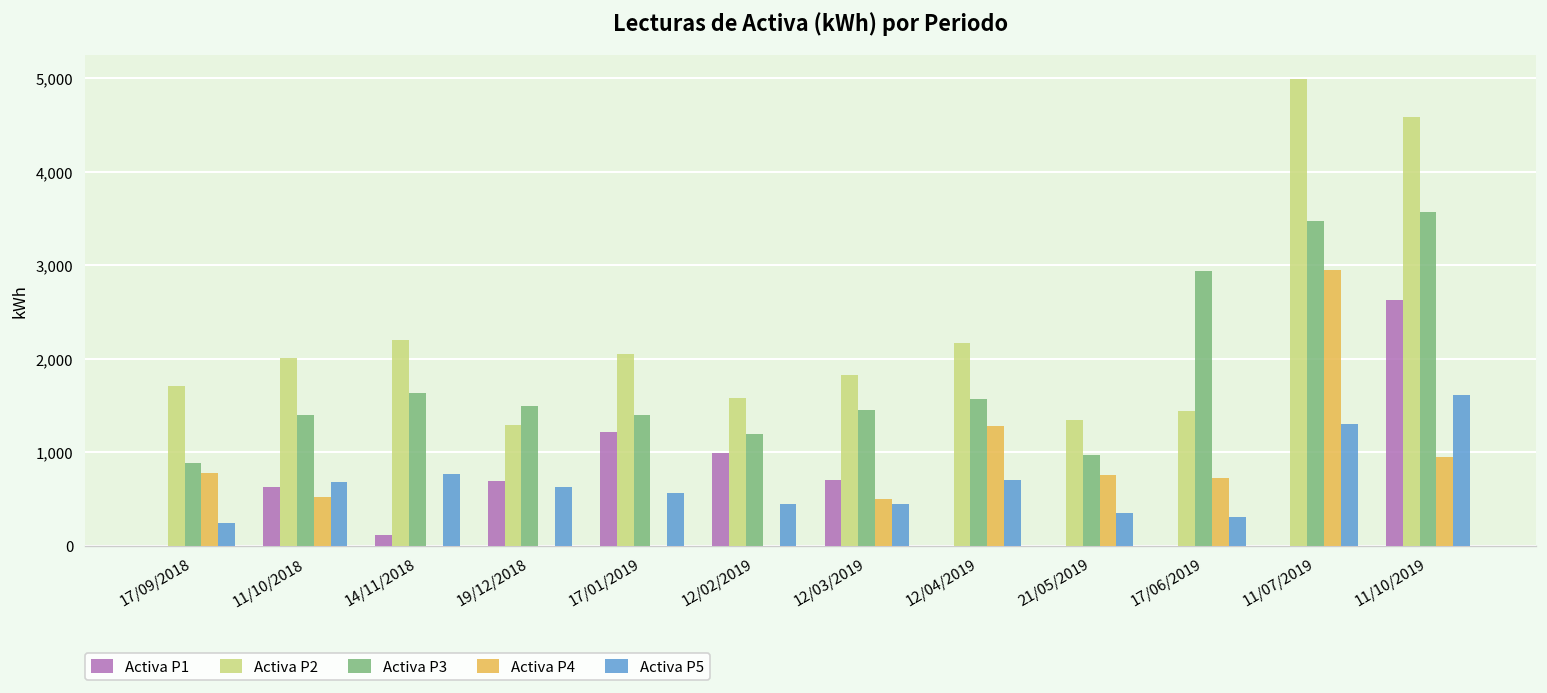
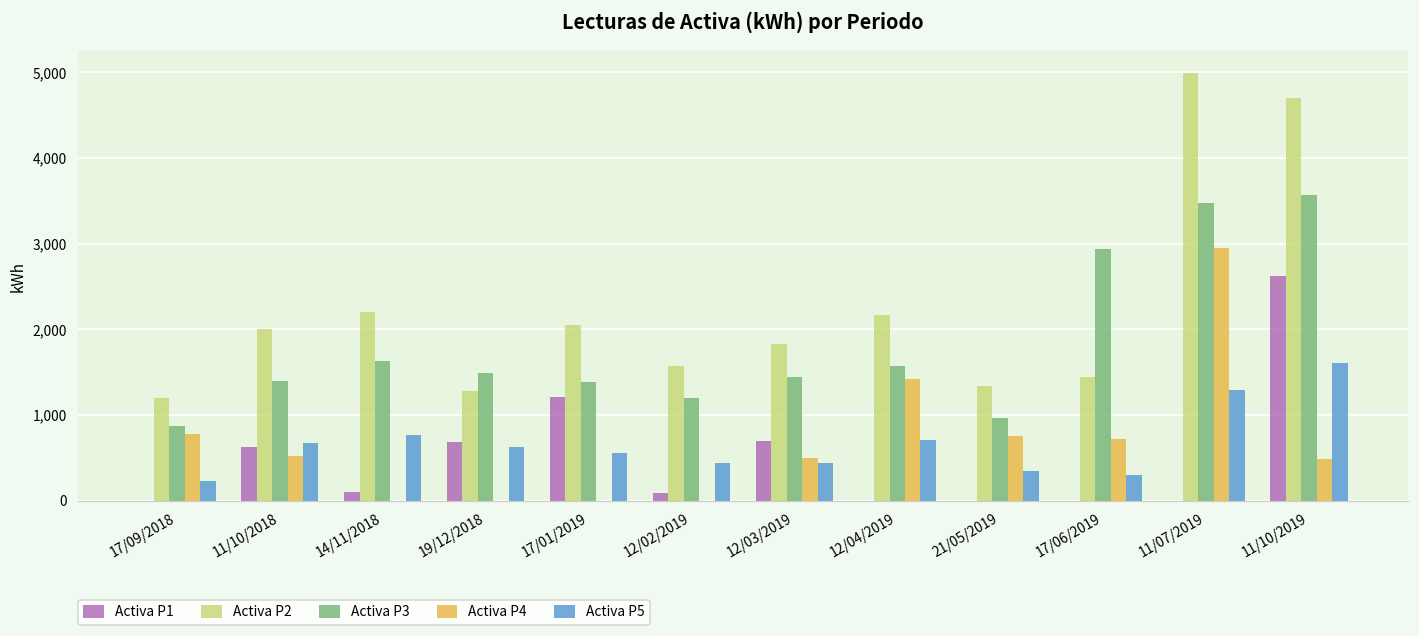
Activa P2, 17/09/2018: 1,700 -> 1,200
Activa P1, 12/02/2019: 1,000 -> 100
Activa P4, 12/04/2019: 1,300 -> 1,400
Activa P2, 11/10/2019: 4,600 -> 4,700
Activa P4, 11/10/2019: 900 -> 500
